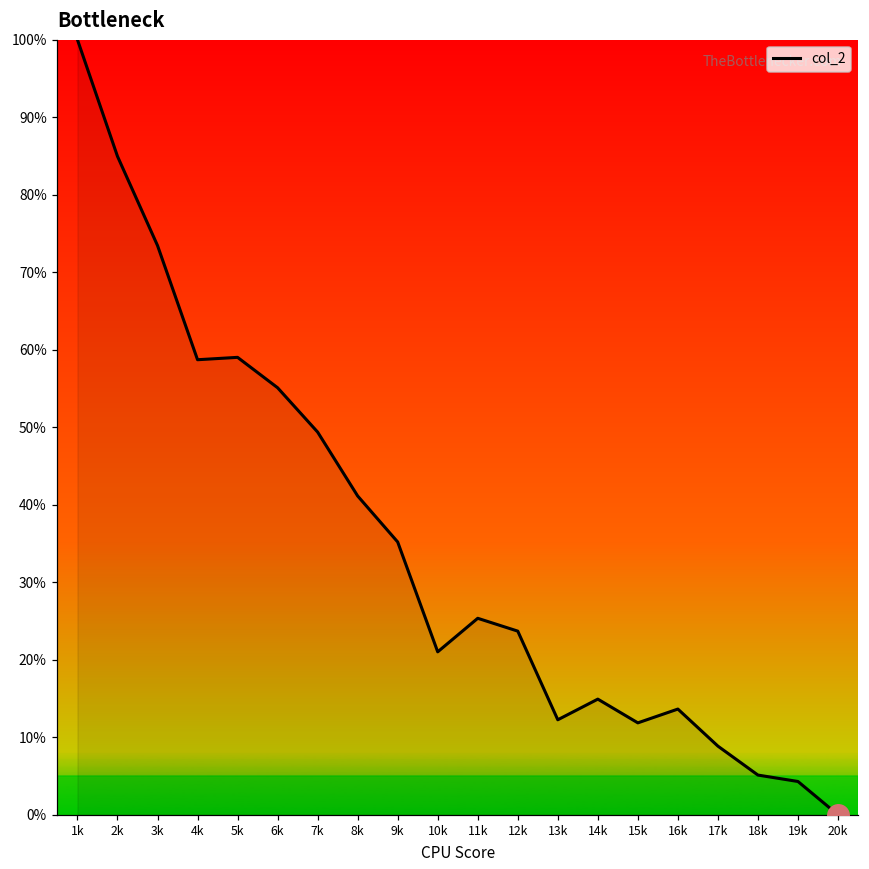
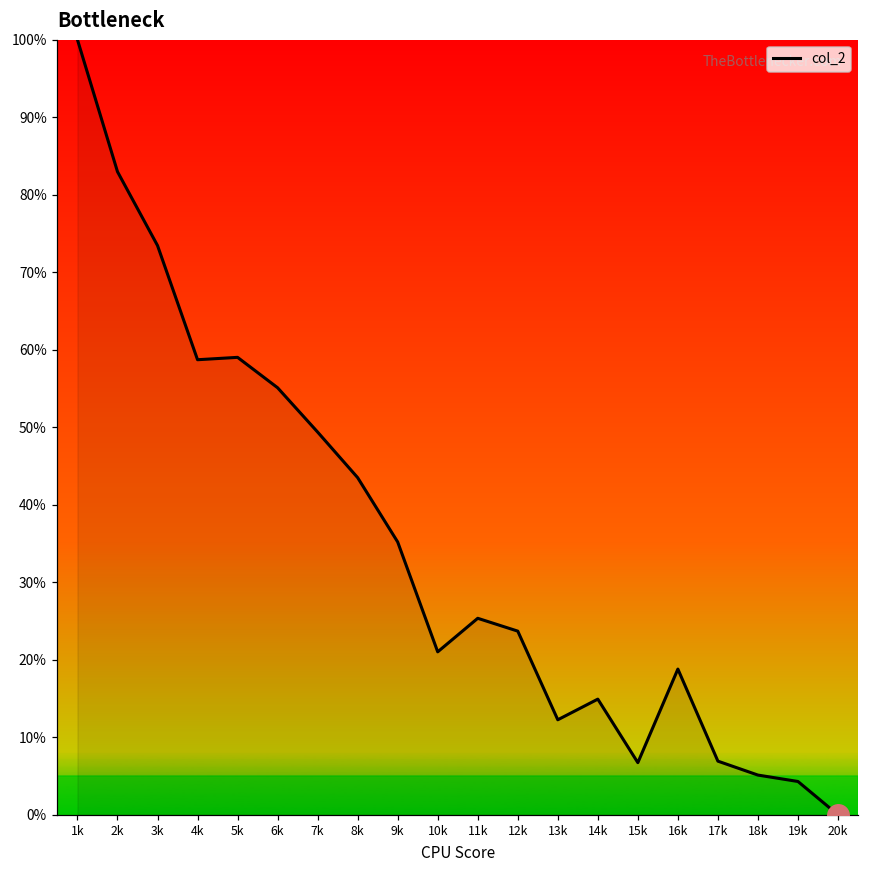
col_2, 2k: 85% -> 83%
col_2, 8k: 41% -> 43%
col_2, 15k: 12% -> 7%
col_2, 16k: 14% -> 19%
col_2, 17k: 9% -> 7%
